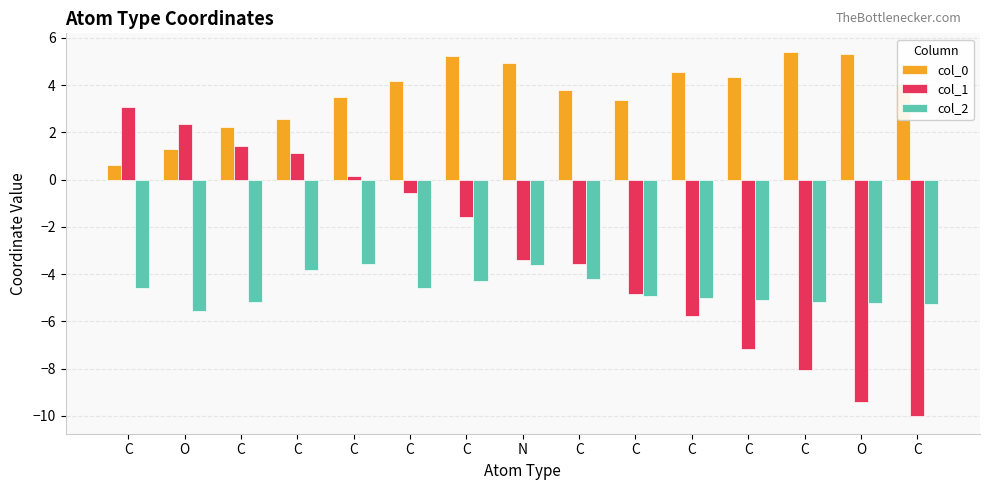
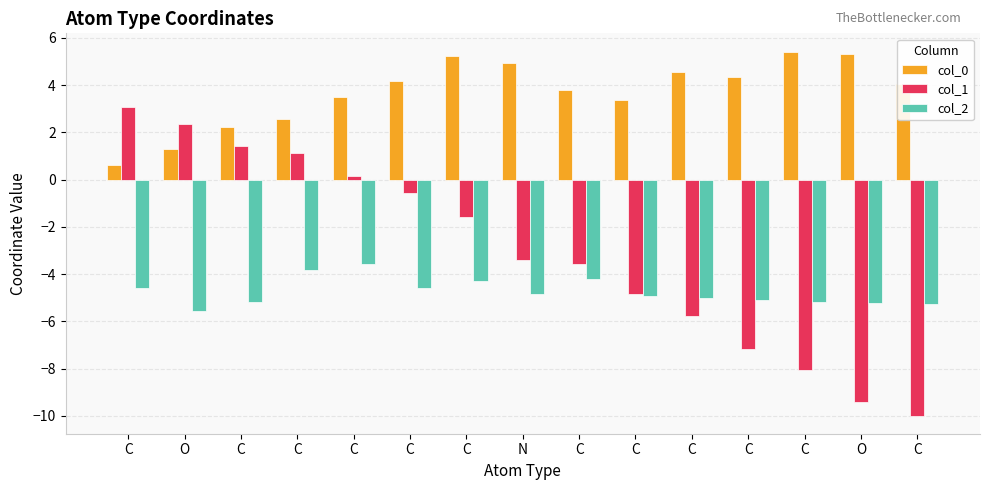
col_2, N: -3.6 -> -4.9
